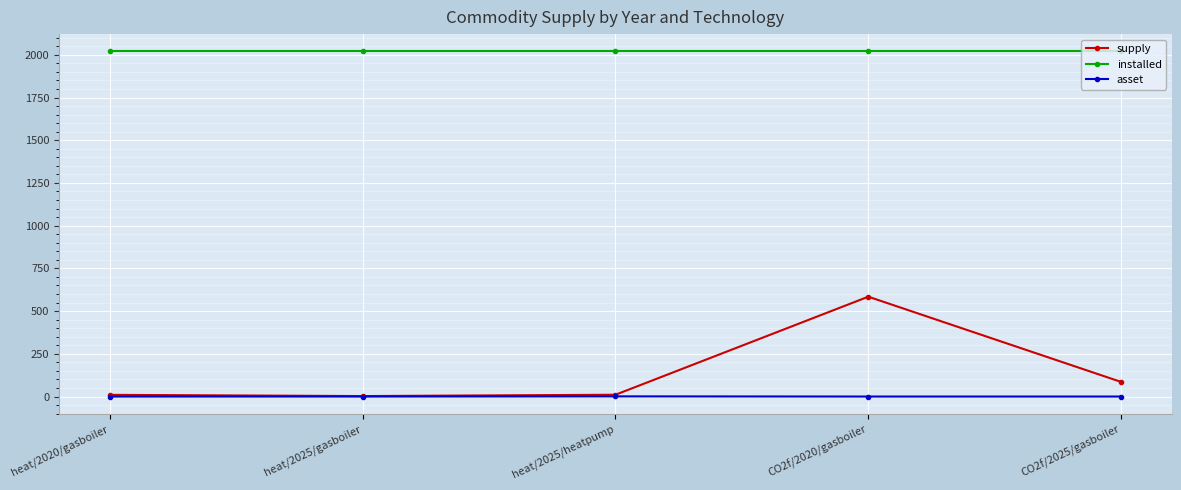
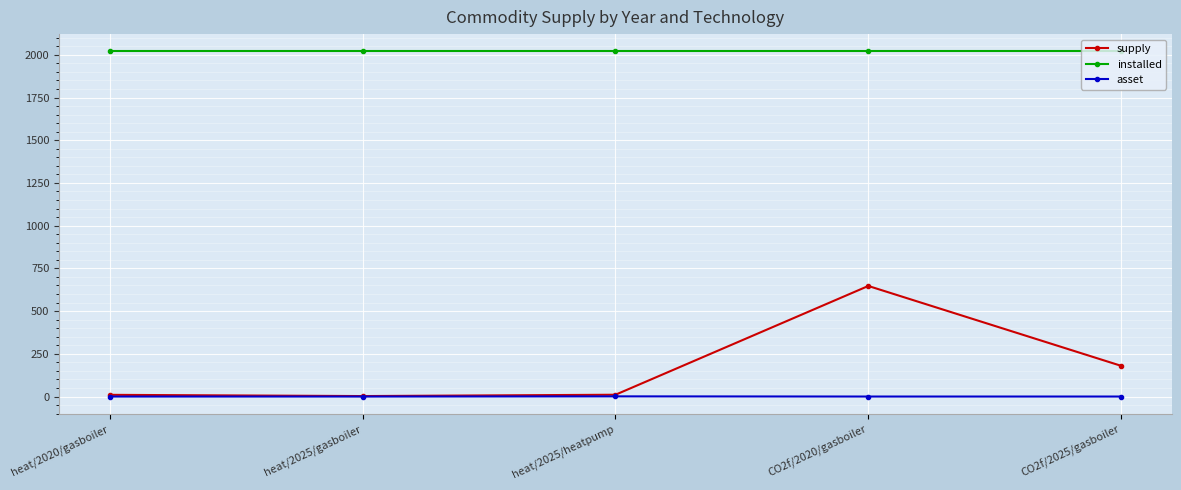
supply, CO2f/2020/gasboiler: 580 -> 650
supply, CO2f/2025/gasboiler: 90 -> 180
